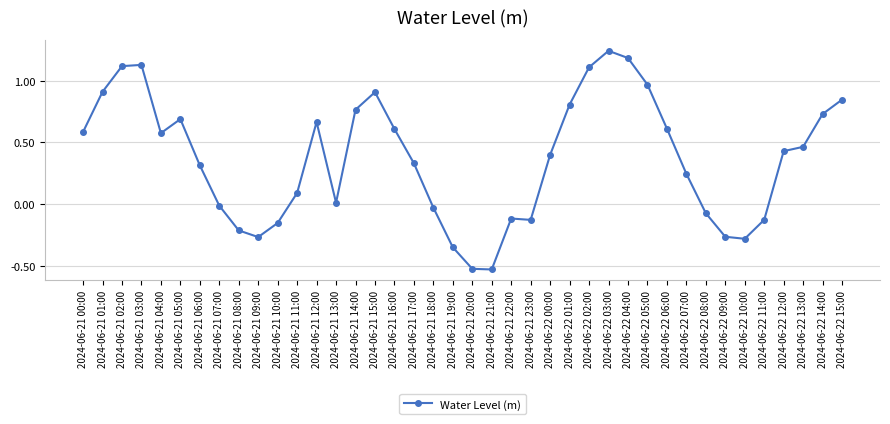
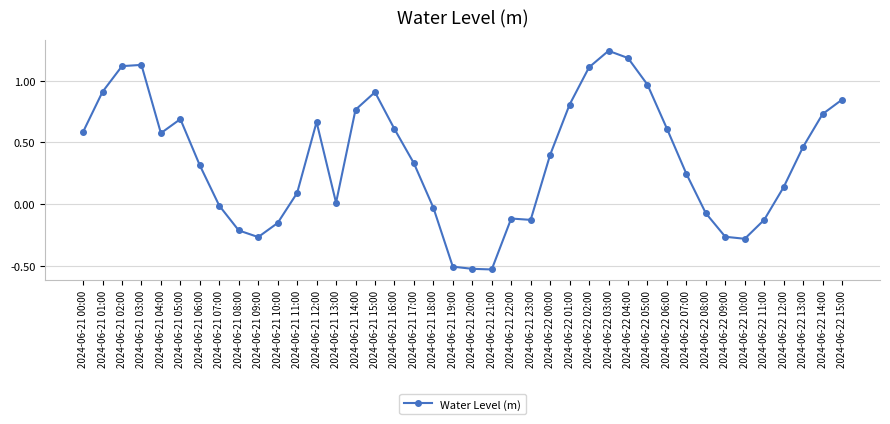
2024-06-21 19:00: -0.35 -> -0.51
2024-06-22 12:00: 0.43 -> 0.14
